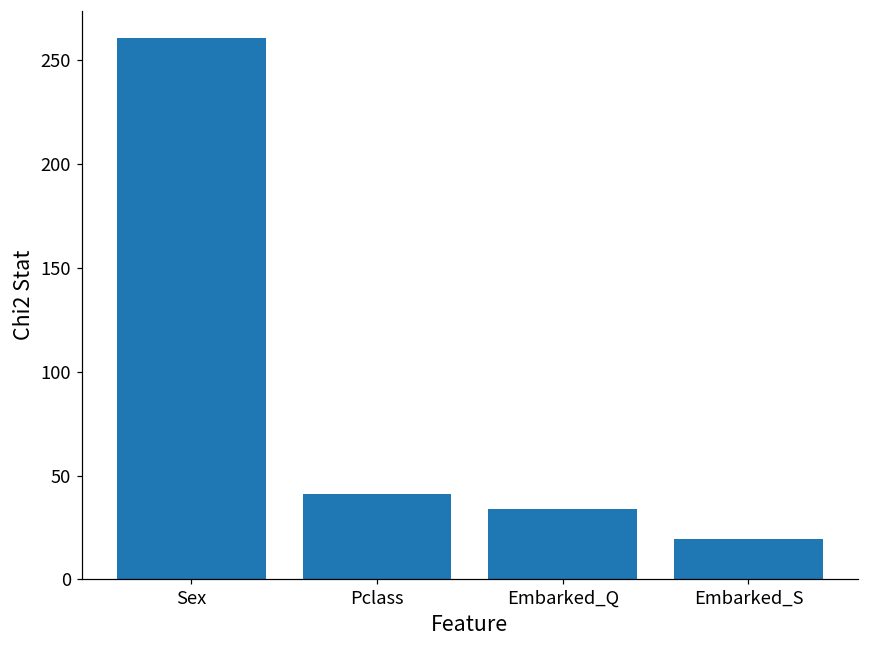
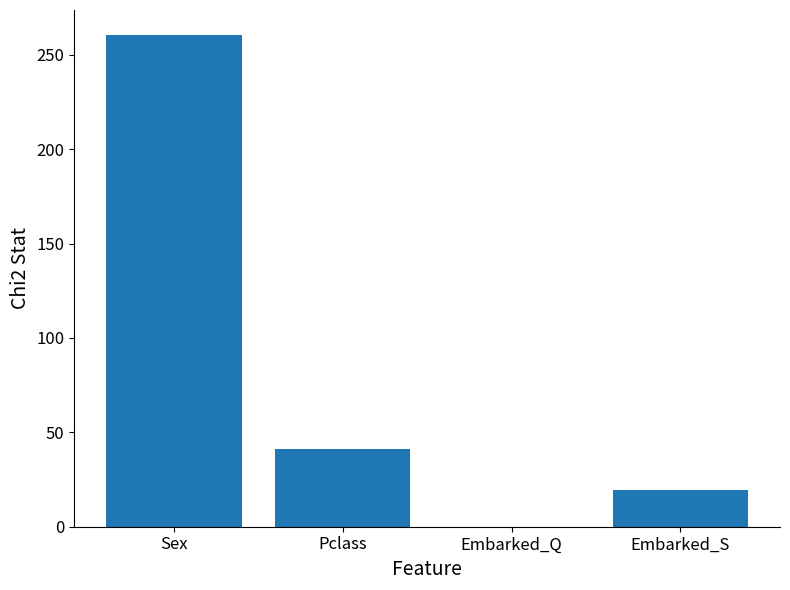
Embarked_Q: 34 -> 0
